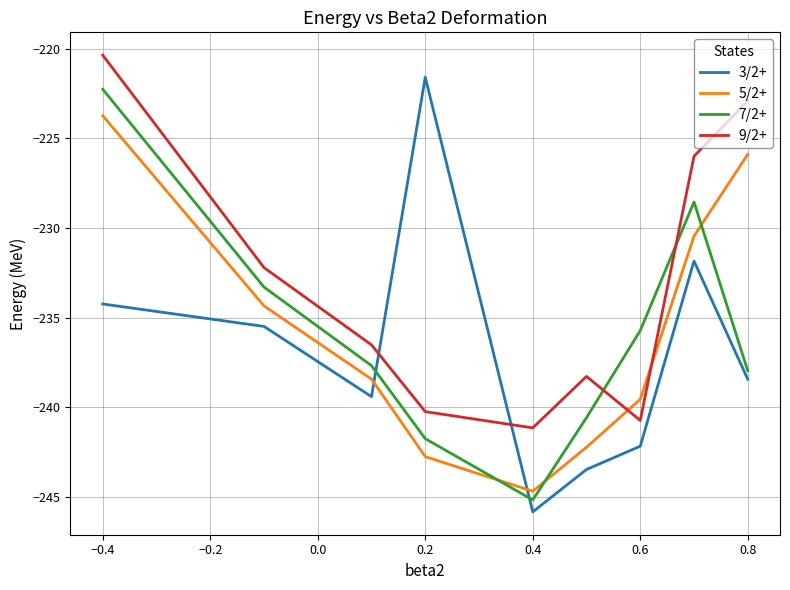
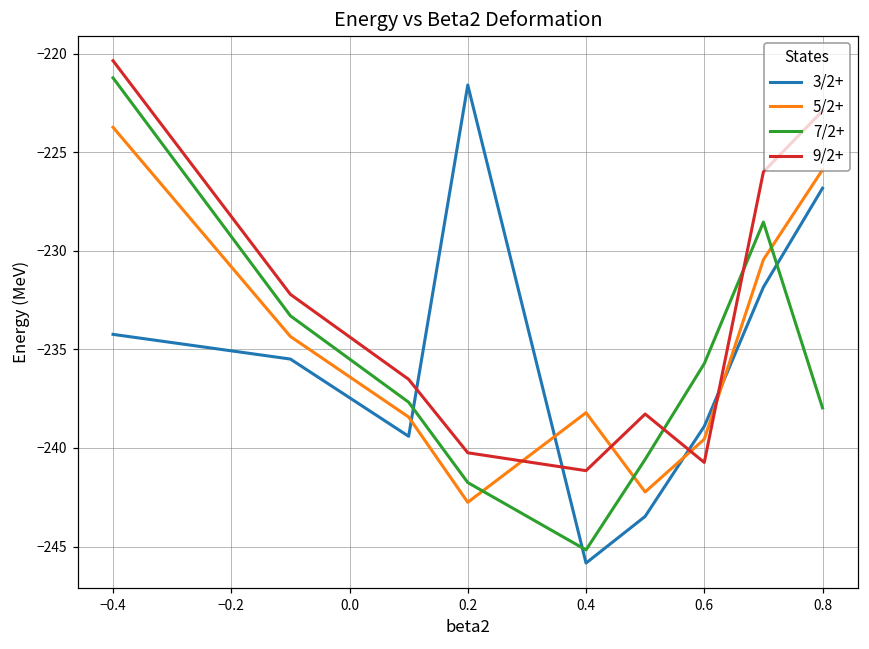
7/2+, −0.4: -222.3 -> -221.2
5/2+, 0.4: -244.7 -> -238.2
3/2+, 0.6: -242.2 -> -238.9
3/2+, 0.8: -238.4 -> -226.8
